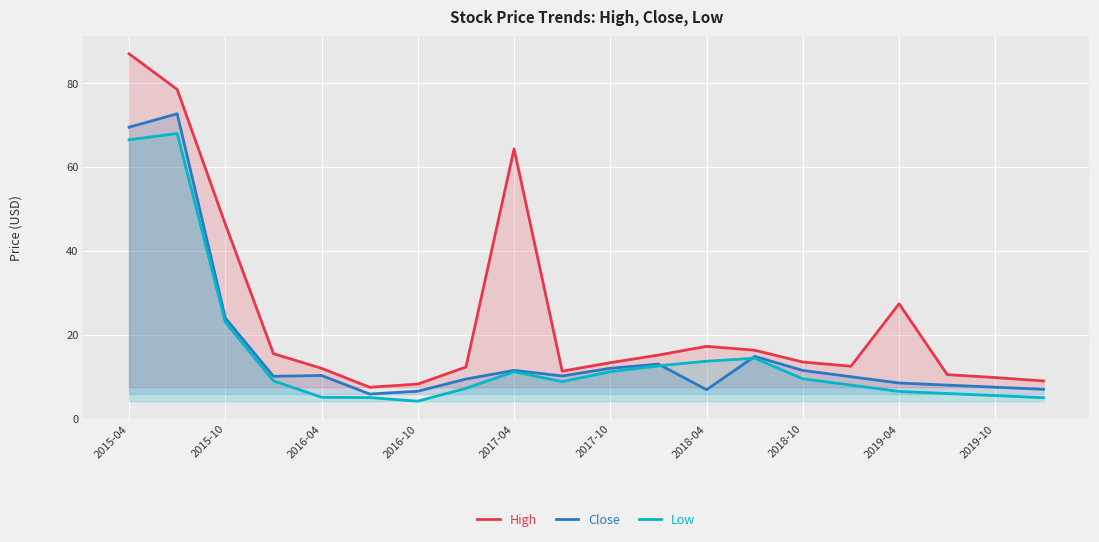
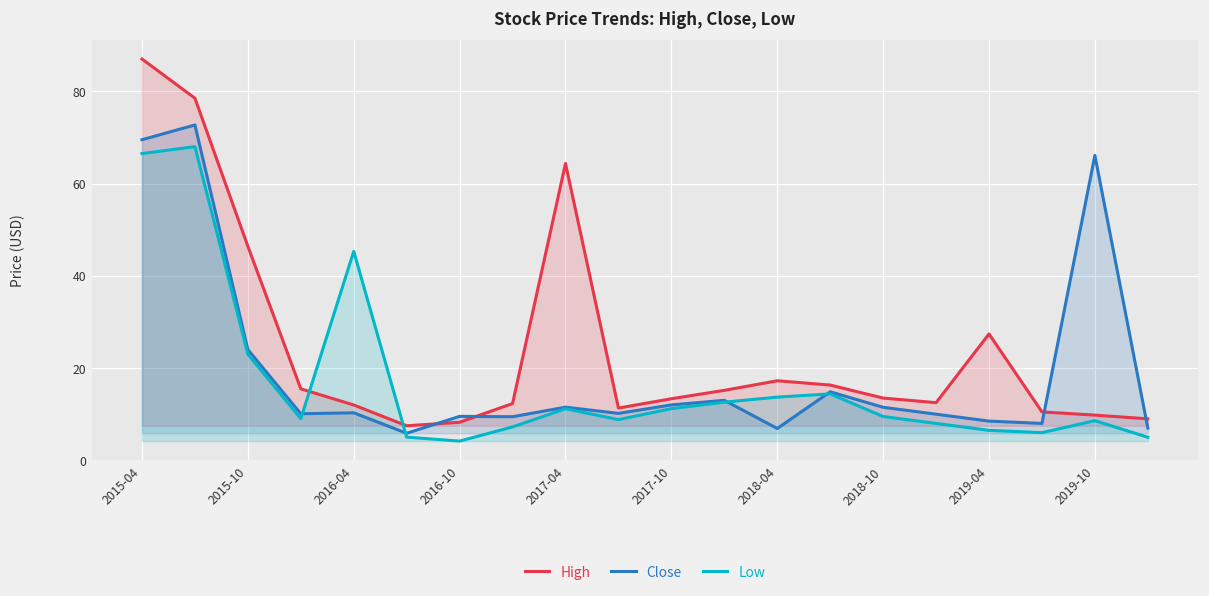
Low, 2016-04: 5 -> 45
Close, 2016-10: 7 -> 10
Close, 2019-10: 8 -> 66
Low, 2019-10: 6 -> 9
